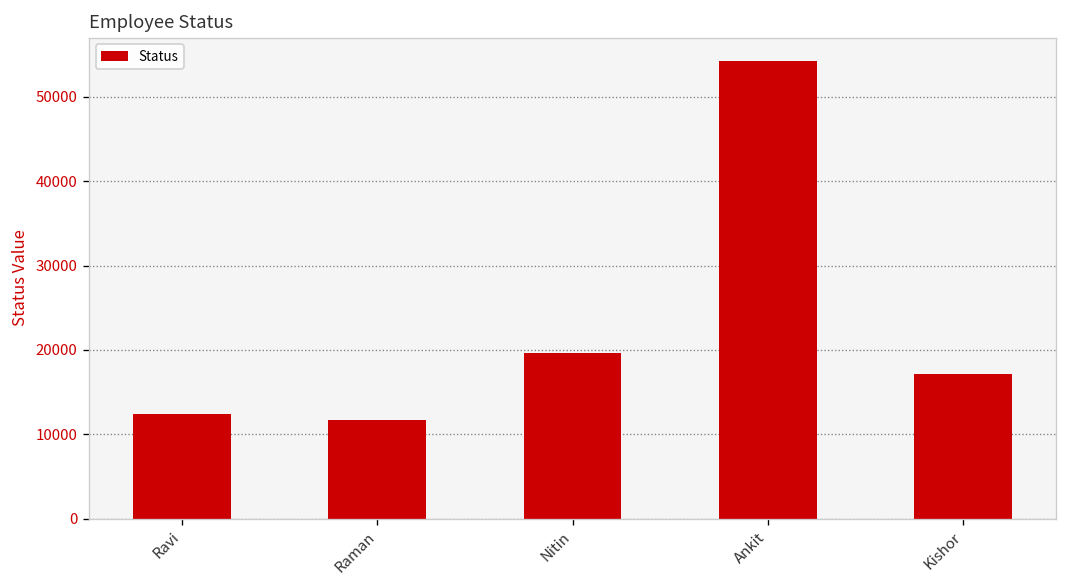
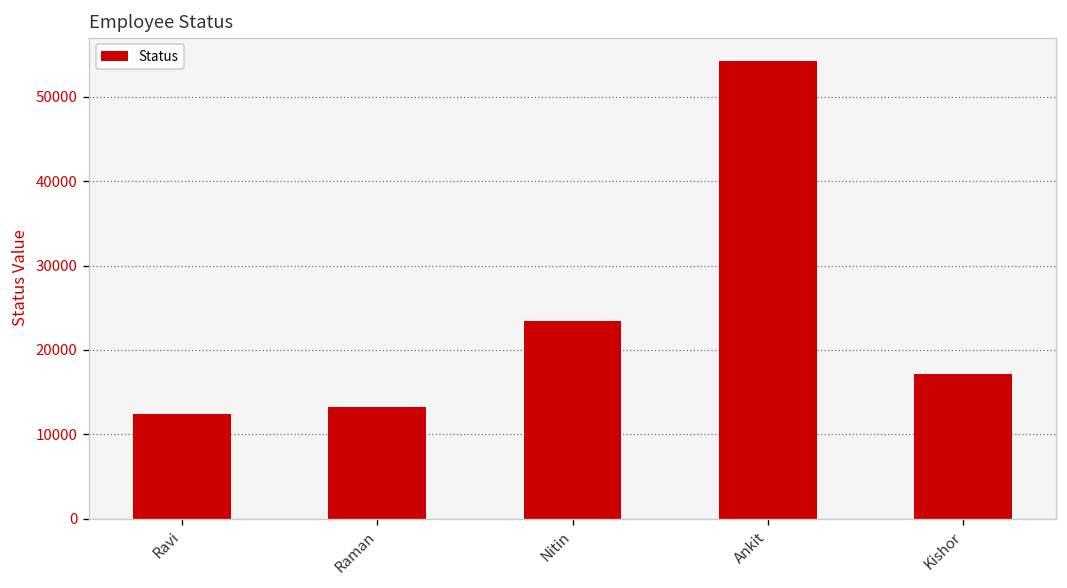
Raman: 12000 -> 13000
Nitin: 20000 -> 23000
